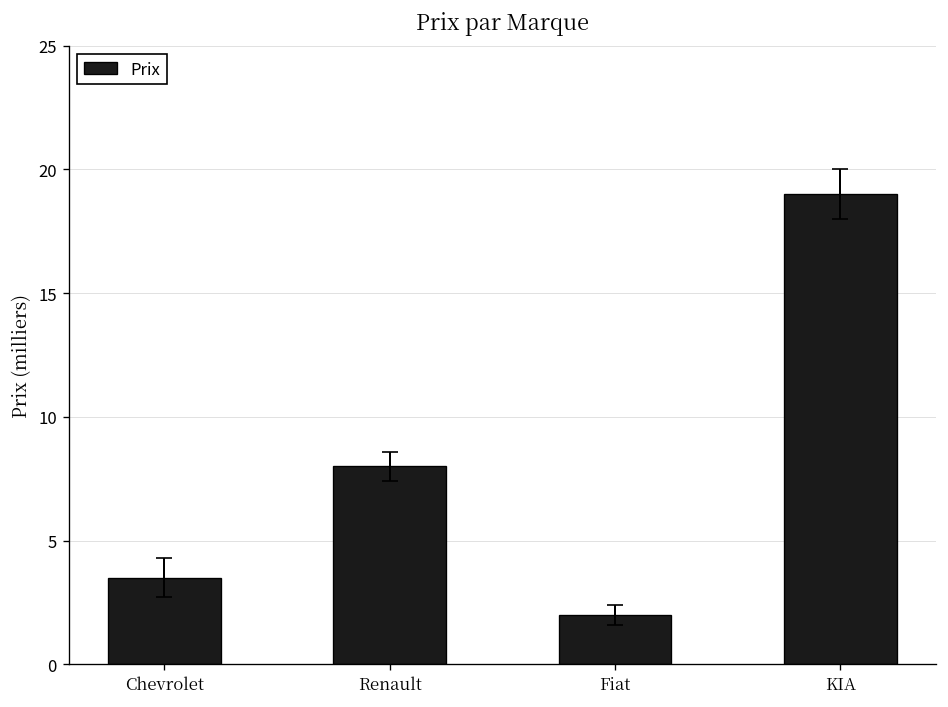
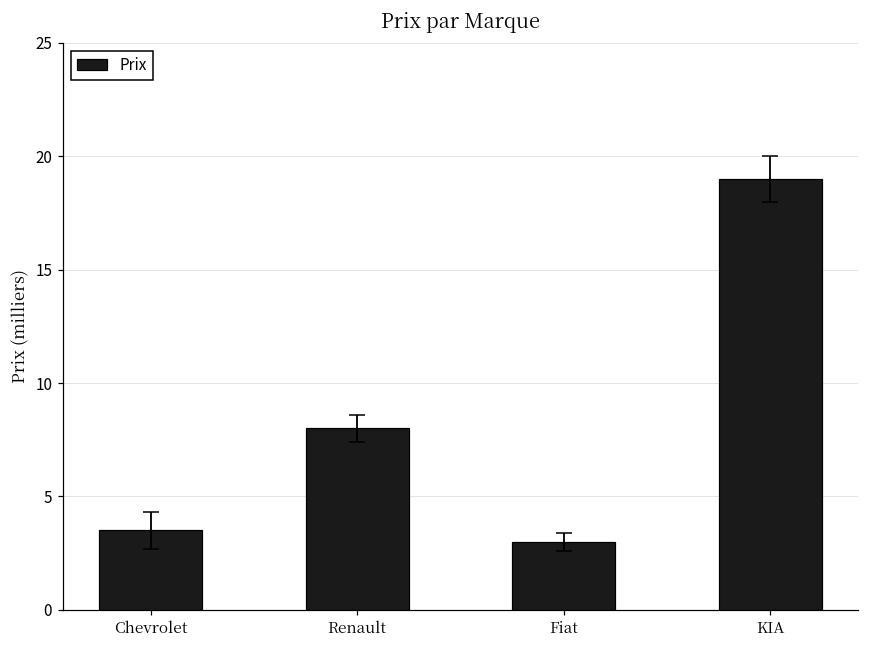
Prix, Fiat: 2 -> 3
